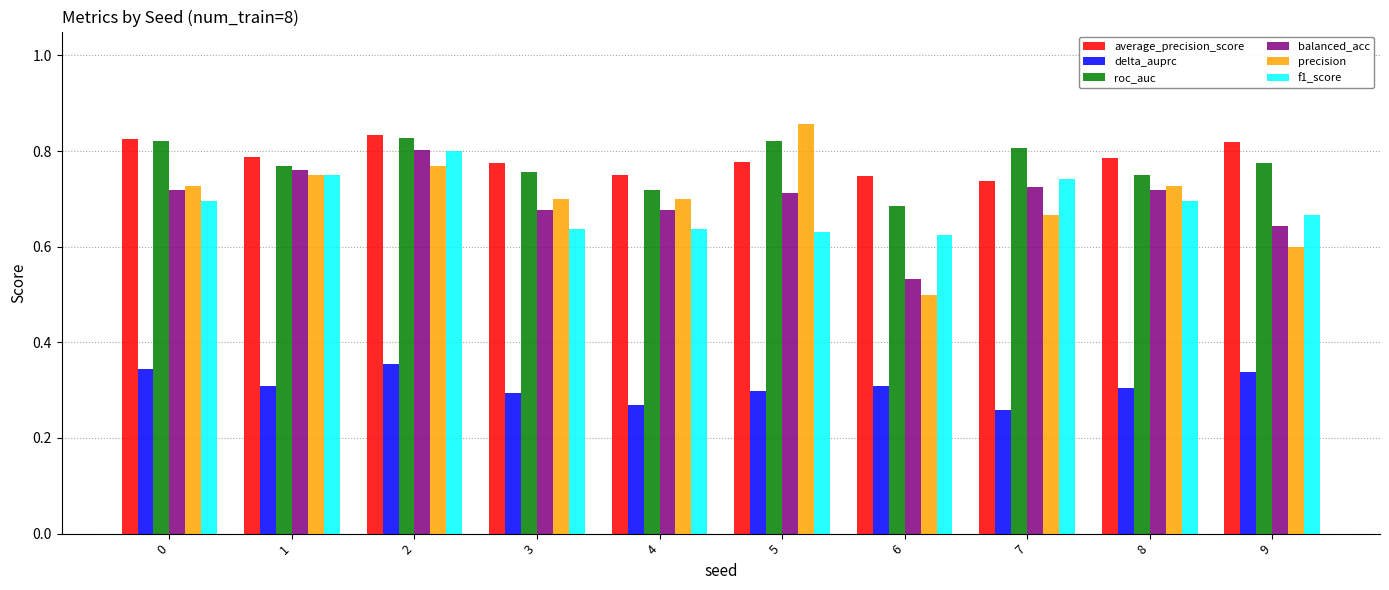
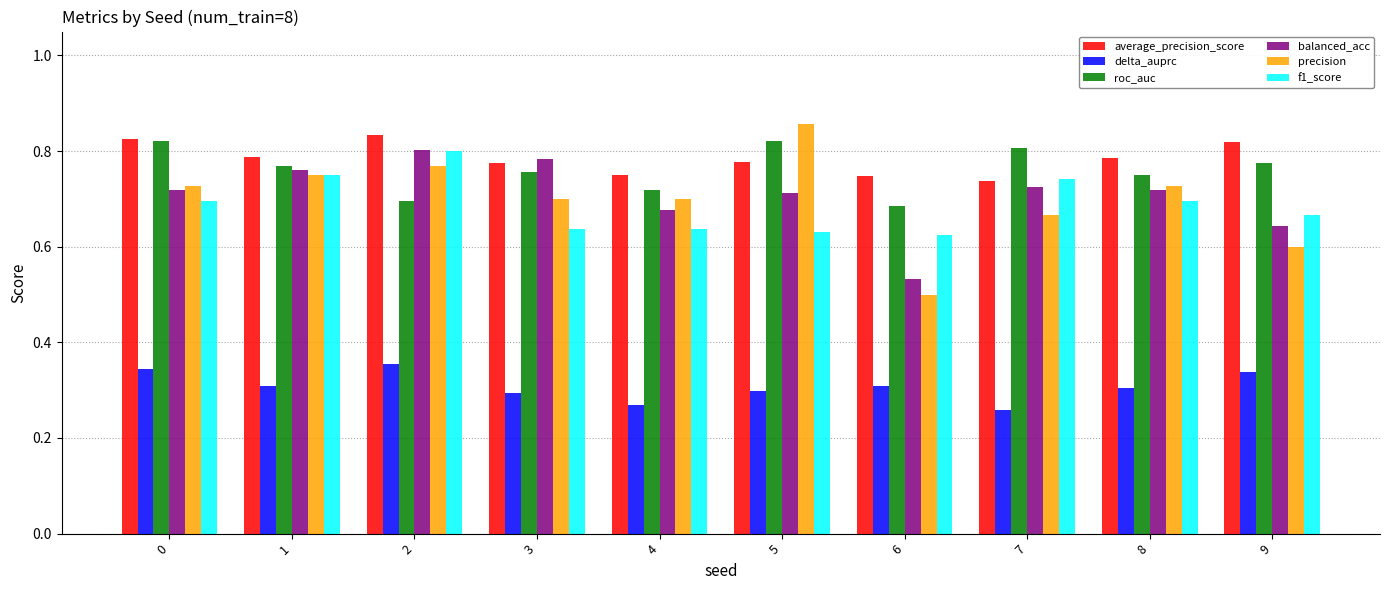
roc_auc, 2: 0.83 -> 0.70
balanced_acc, 3: 0.68 -> 0.78
